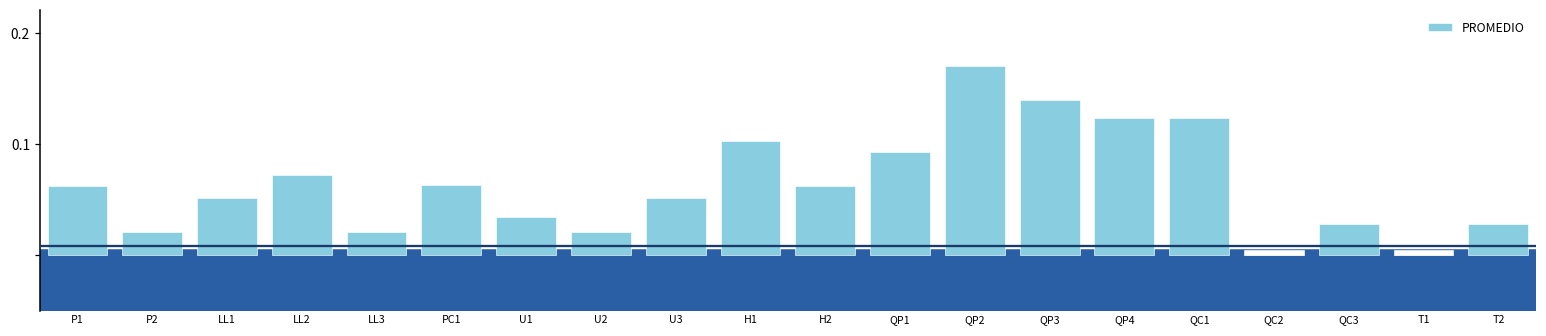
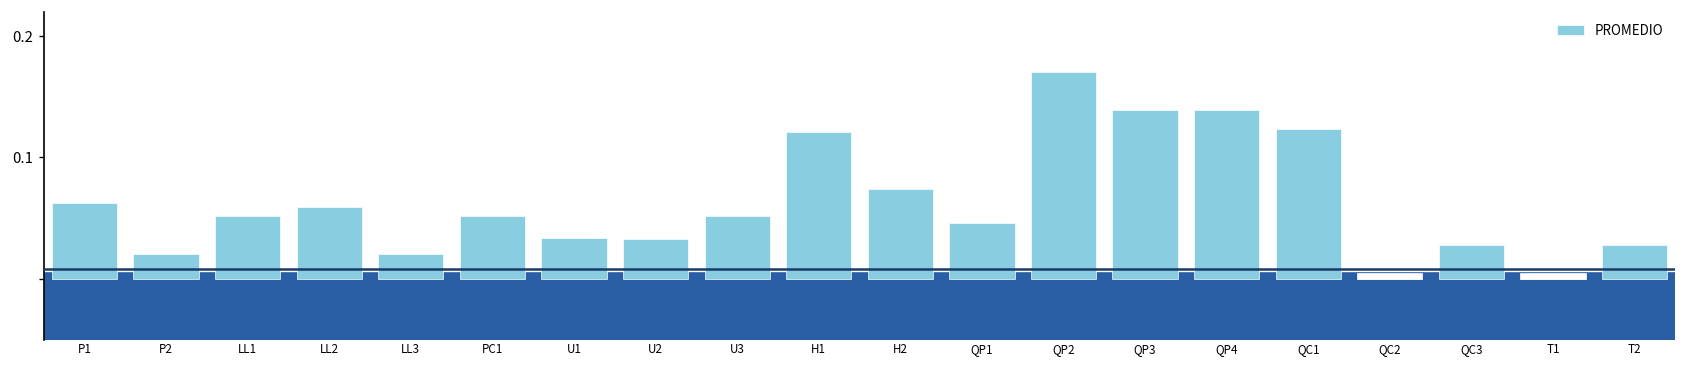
PROMEDIO, LL2: 0.072 -> 0.059
PROMEDIO, PC1: 0.063 -> 0.052
PROMEDIO, U2: 0.021 -> 0.033
PROMEDIO, H1: 0.103 -> 0.121
PROMEDIO, H2: 0.062 -> 0.074
PROMEDIO, QP1: 0.093 -> 0.046
PROMEDIO, QP4: 0.124 -> 0.139
